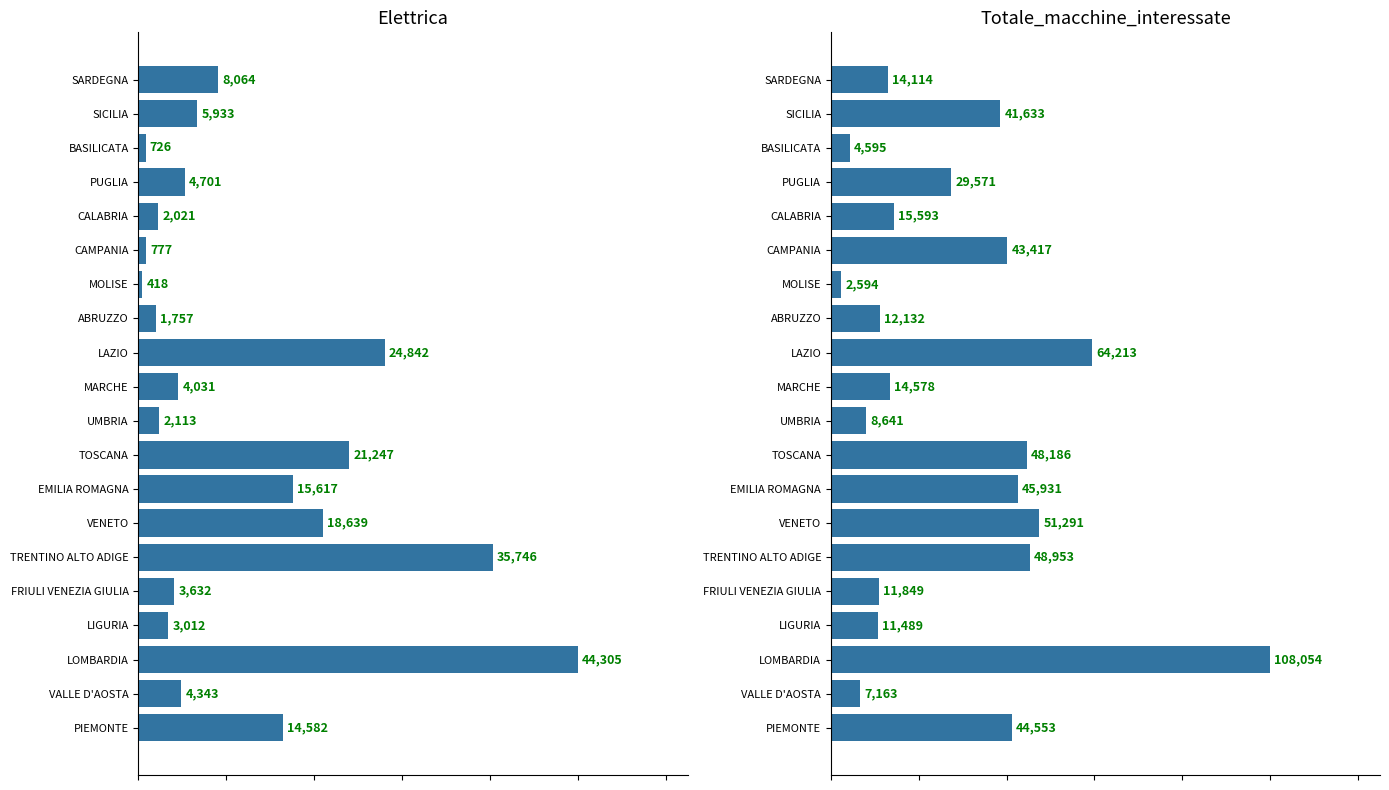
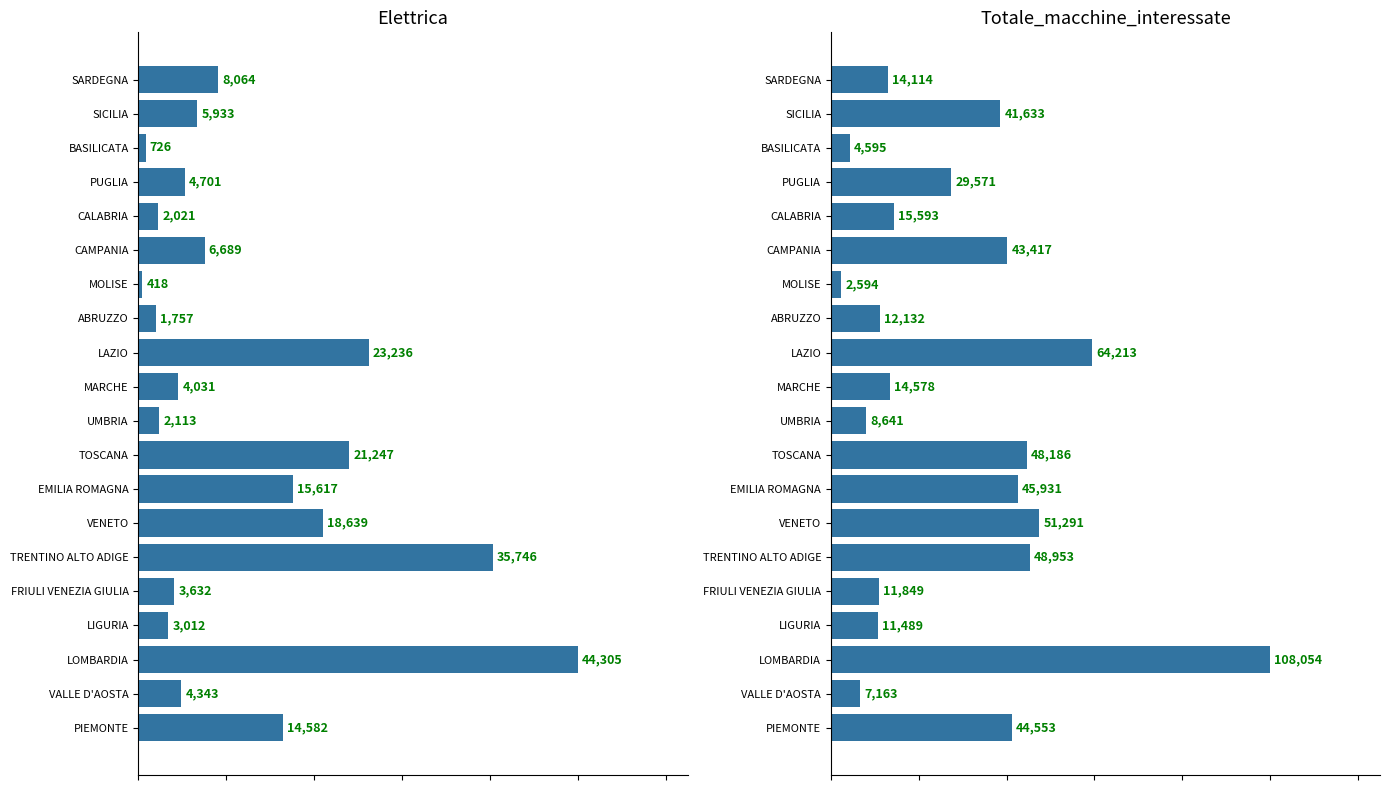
Elettrica, CAMPANIA: 777 -> 6,689
Elettrica, LAZIO: 24,842 -> 23,236
